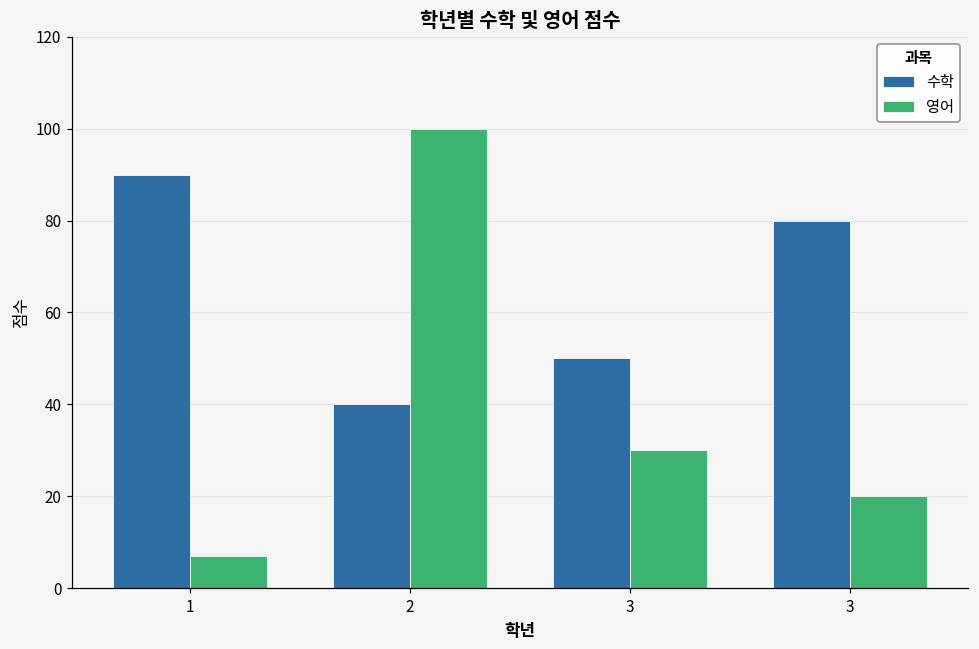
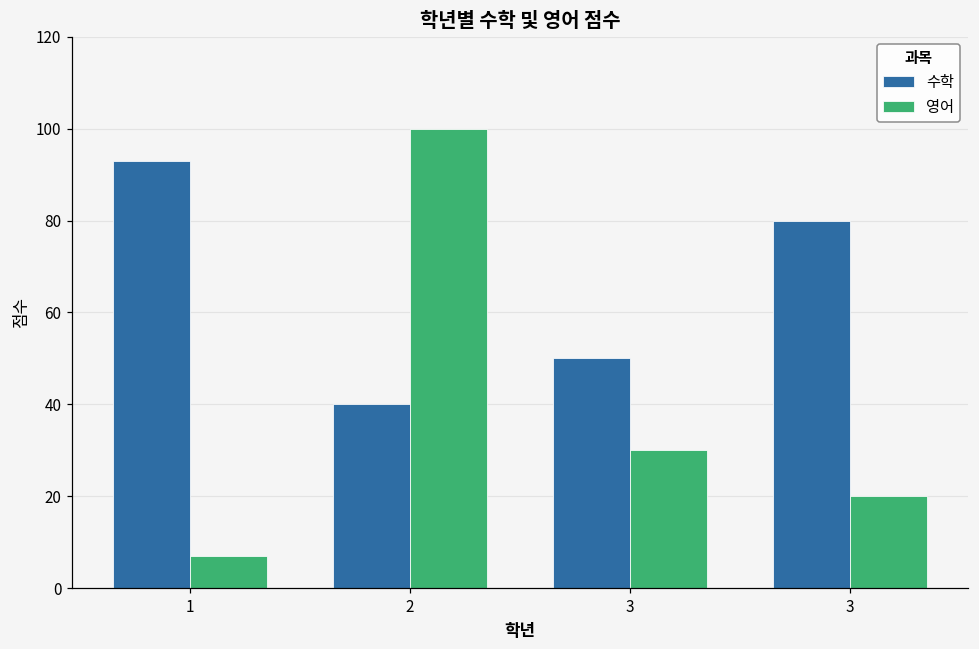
수학, 1: 90 -> 93
